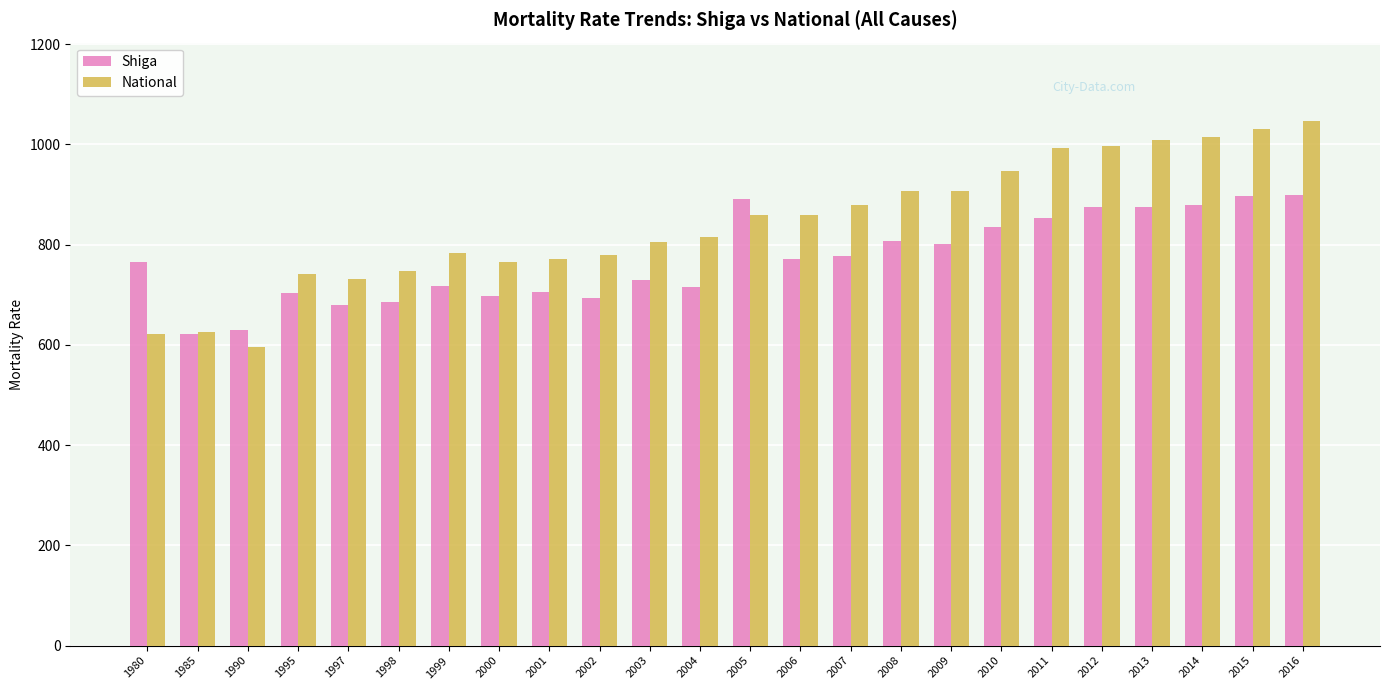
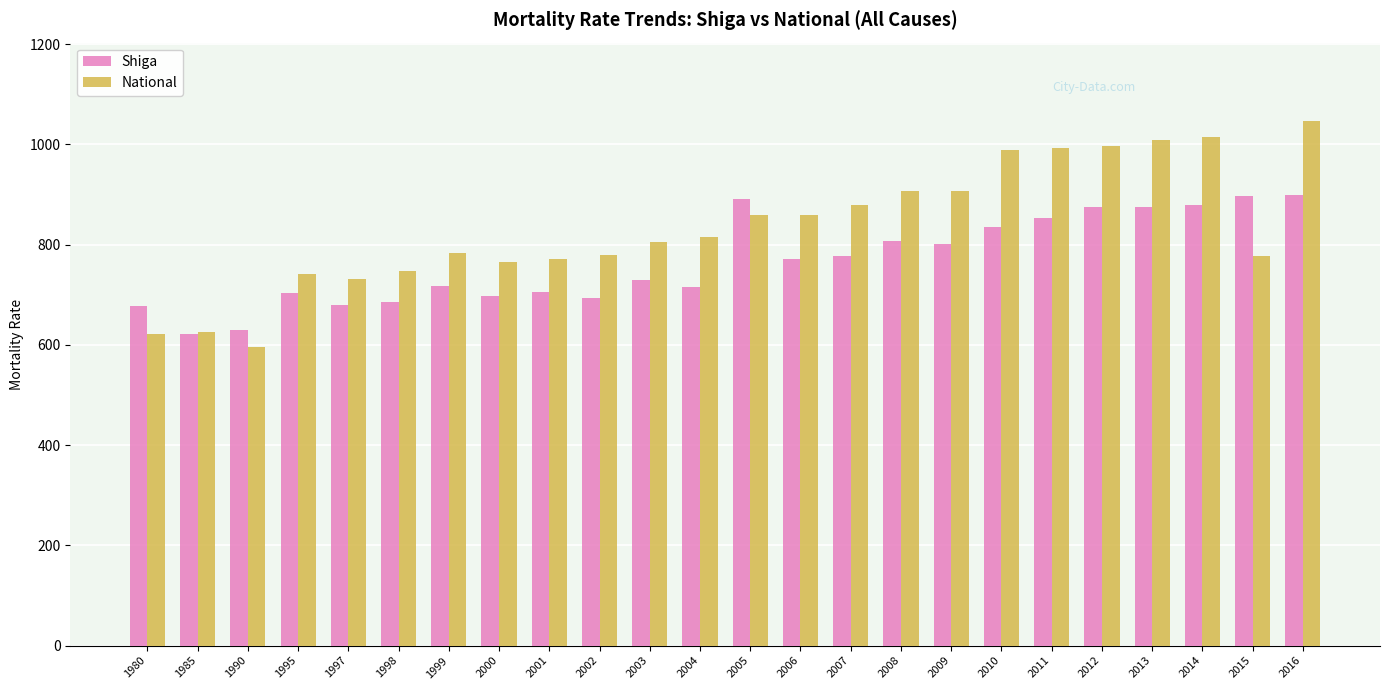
Shiga, 1980: 760 -> 680
National, 2010: 950 -> 990
National, 2015: 1030 -> 780
